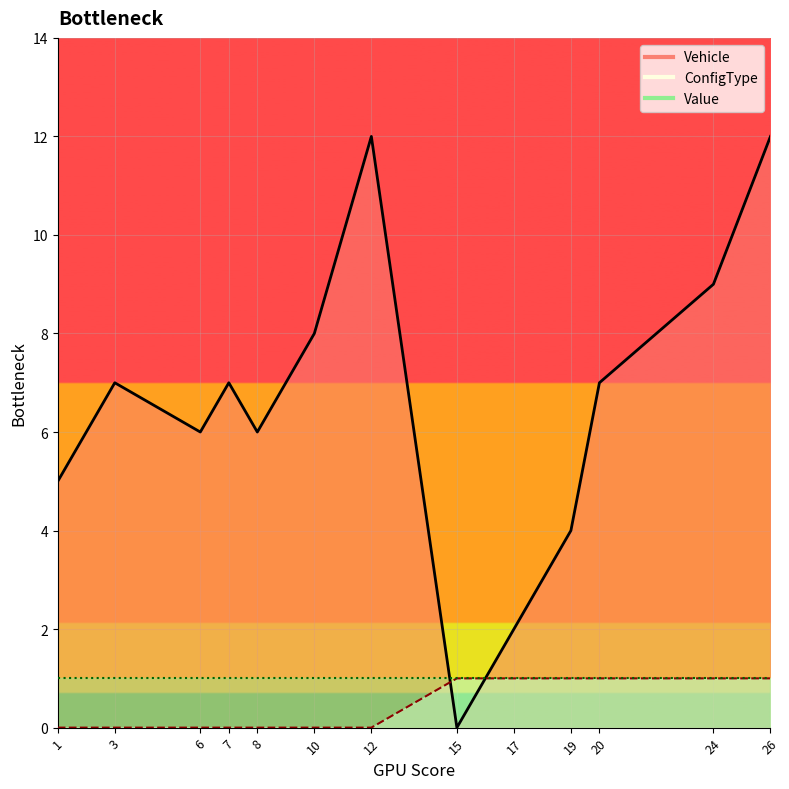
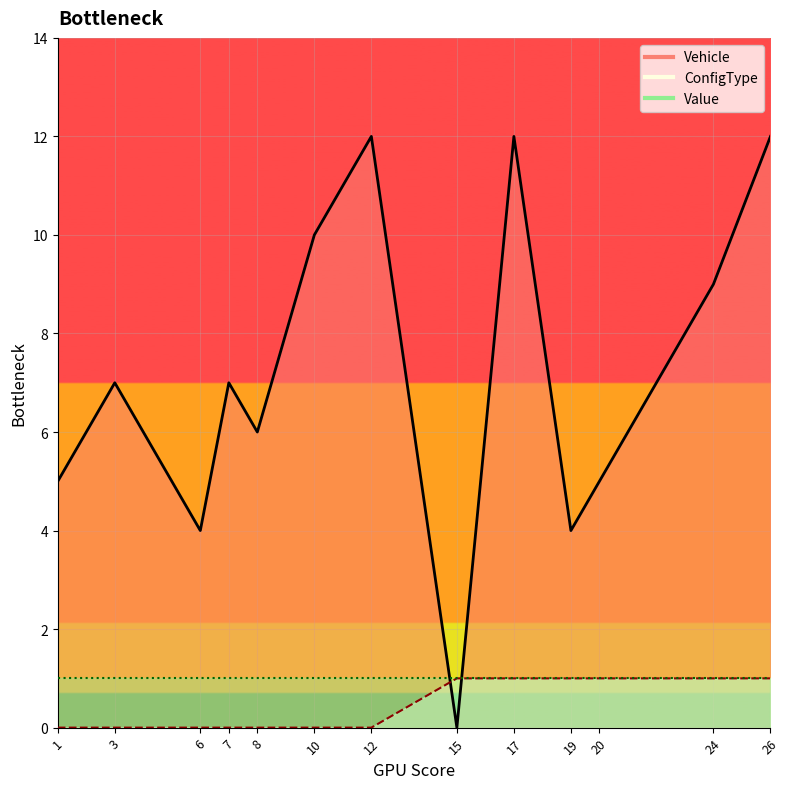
Vehicle, 6: 6 -> 4
Vehicle, 10: 8 -> 10
Vehicle, 17: 2 -> 12
Vehicle, 20: 7 -> 5
